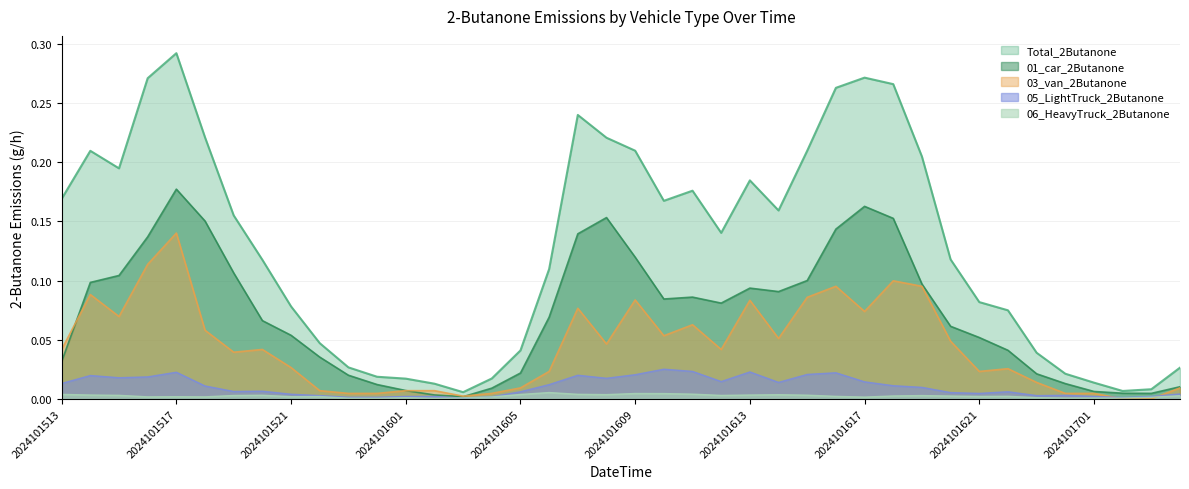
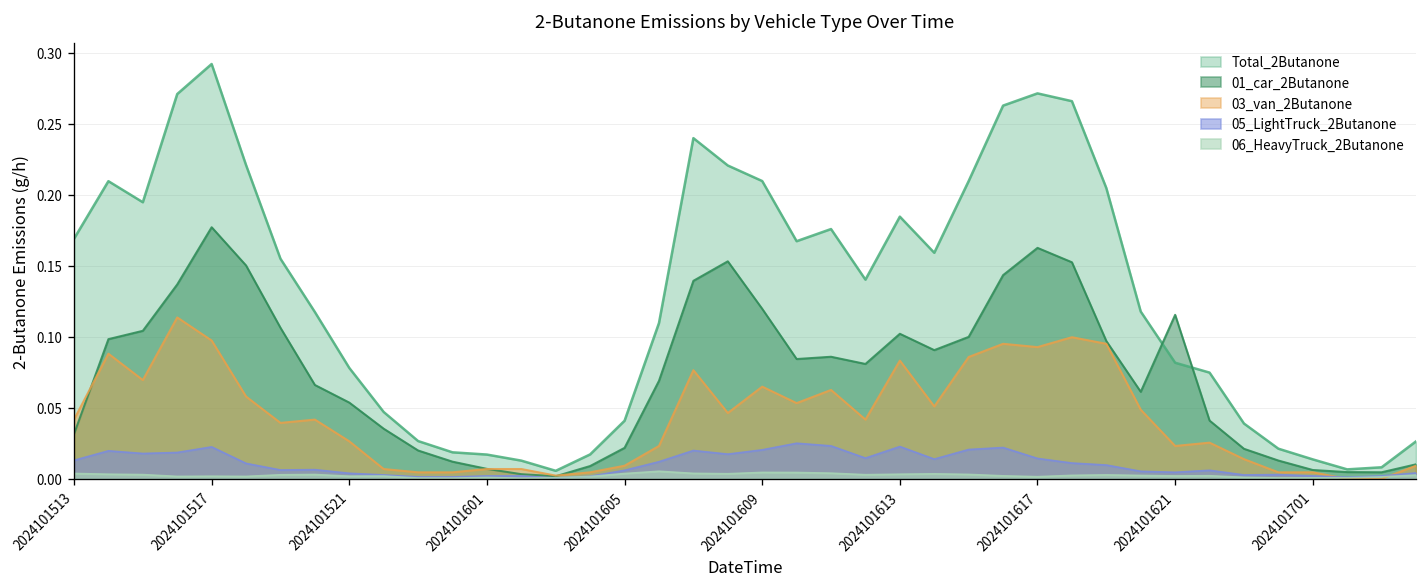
03_van_2Butanone, 2024101517: 0.140 -> 0.097
03_van_2Butanone, 2024101609: 0.084 -> 0.065
01_car_2Butanone, 2024101613: 0.094 -> 0.102
03_van_2Butanone, 2024101617: 0.074 -> 0.093
01_car_2Butanone, 2024101621: 0.052 -> 0.116
